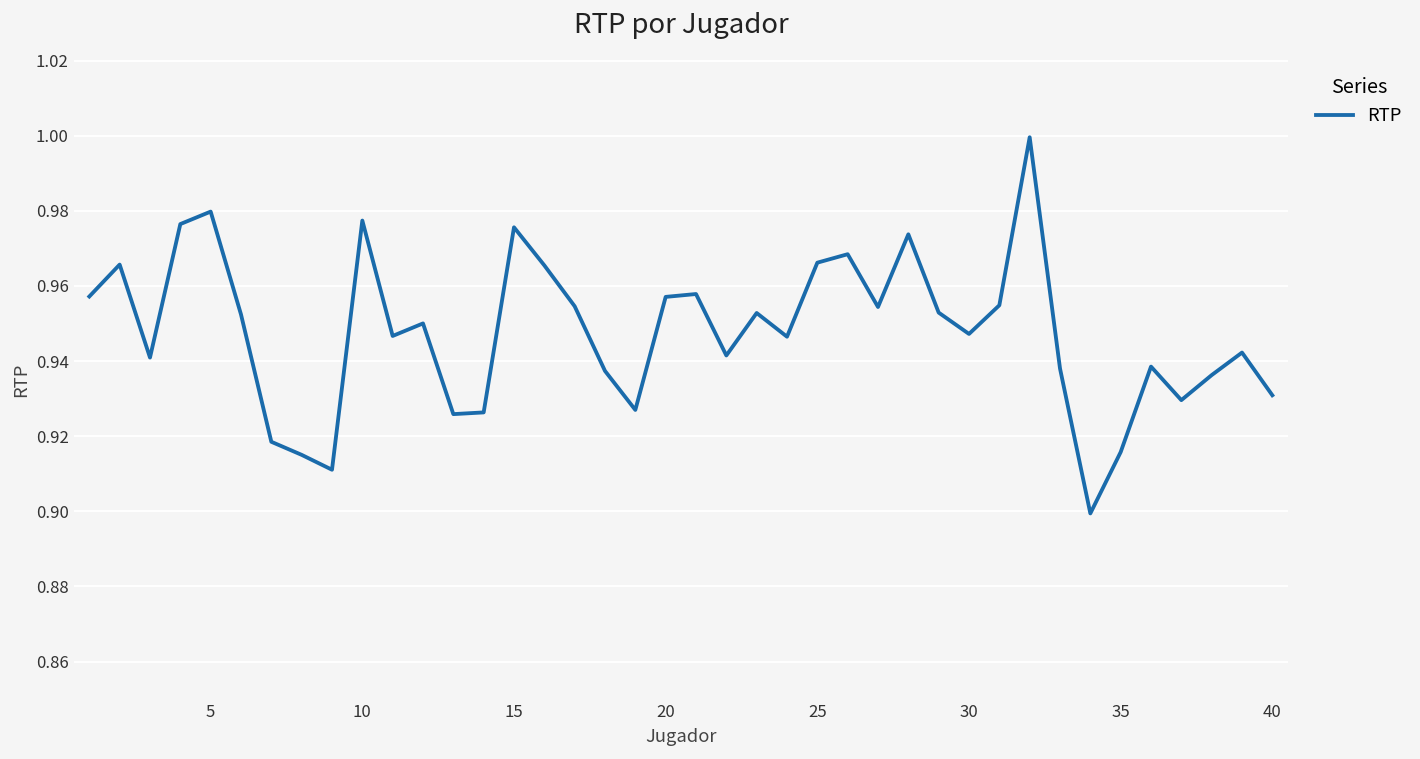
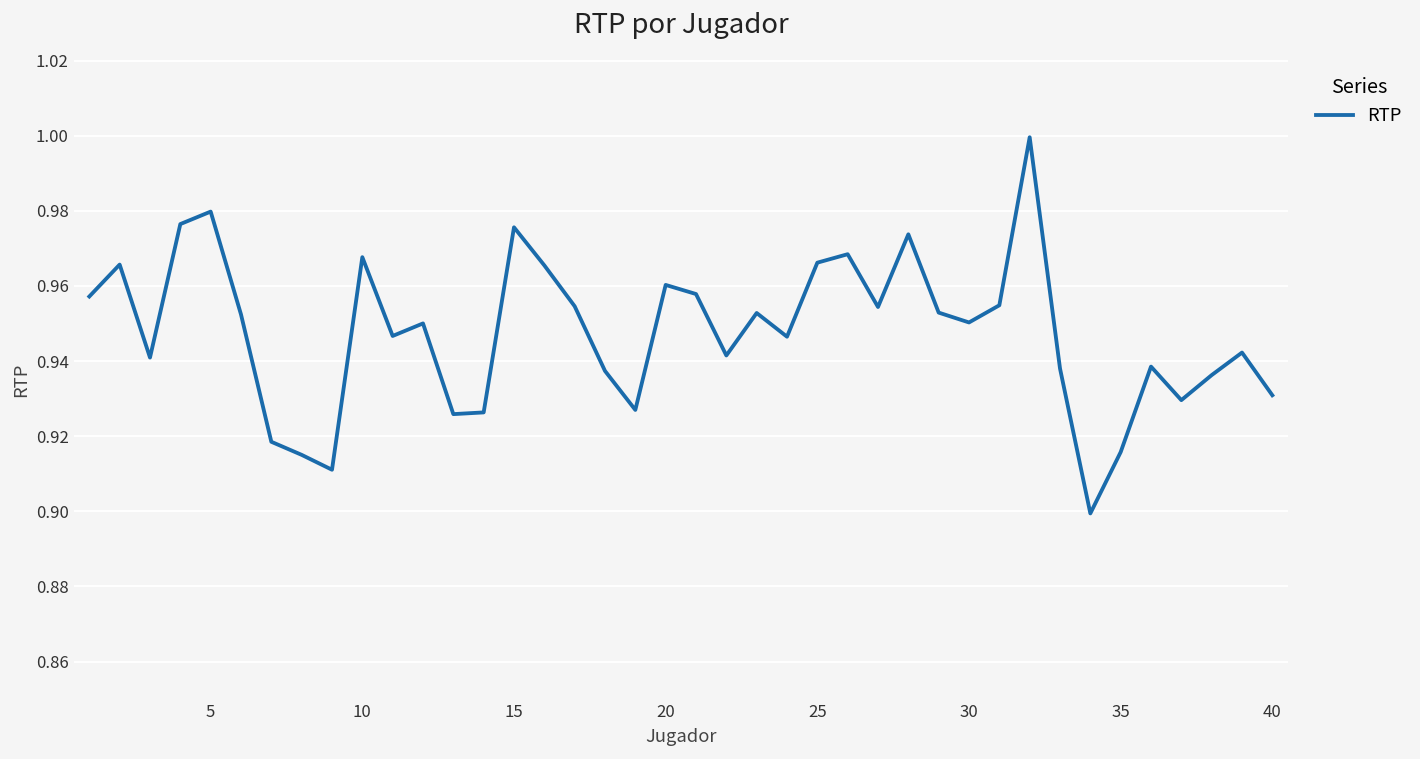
10: 0.977 -> 0.968
20: 0.957 -> 0.960
30: 0.947 -> 0.950
